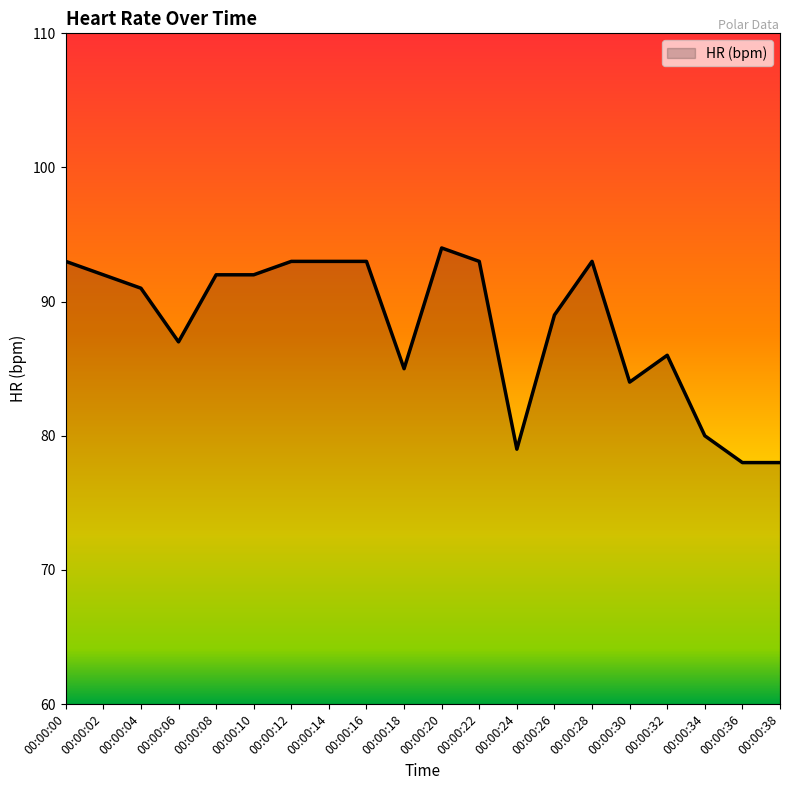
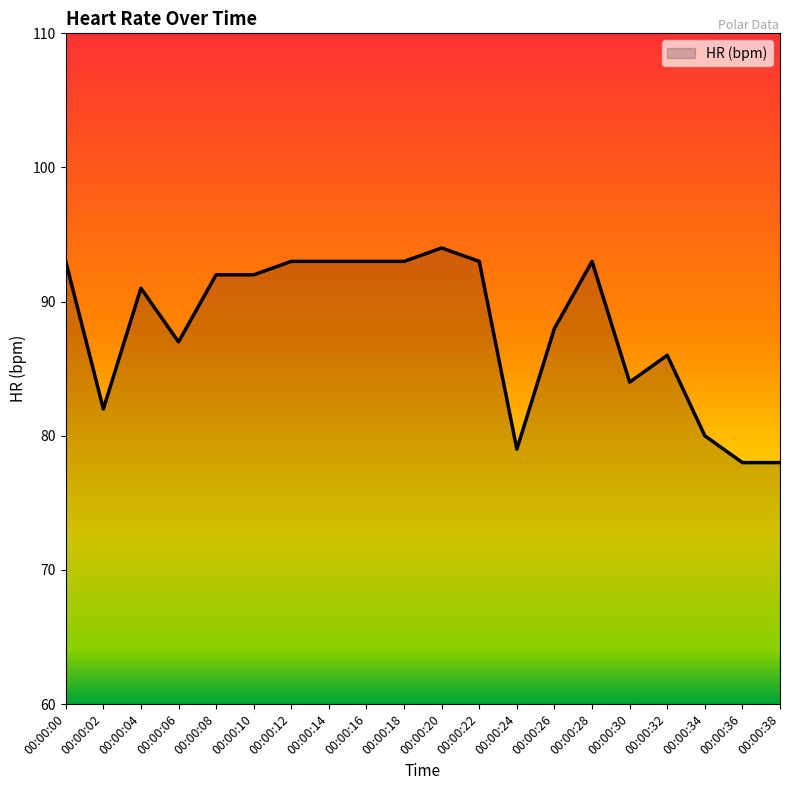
00:00:02: 92 -> 82
00:00:18: 85 -> 93
00:00:26: 89 -> 88
